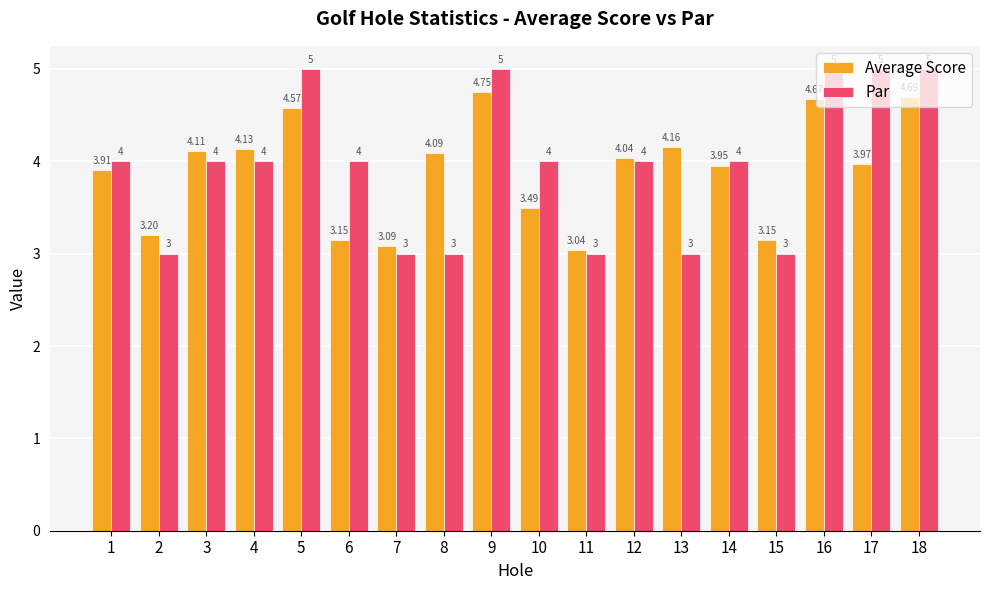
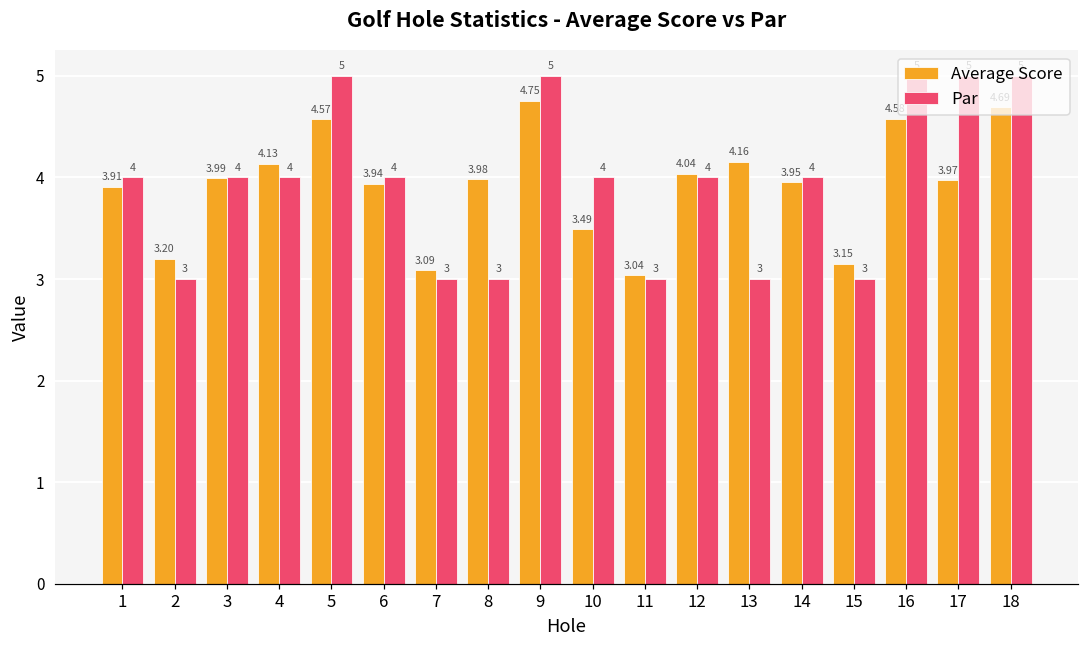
Average Score, 3: 4.11 -> 3.99
Average Score, 6: 3.15 -> 3.94
Average Score, 8: 4.09 -> 3.98
Average Score, 16: 4.7 -> 4.6
